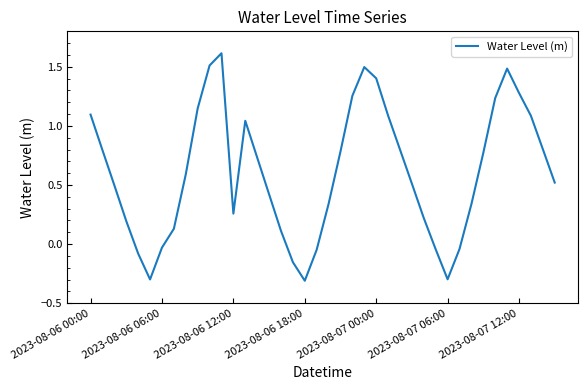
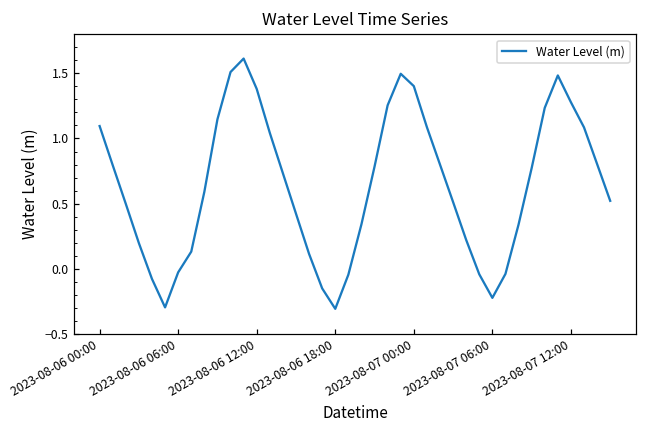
2023-08-06 12:00: 0.26 -> 1.38
2023-08-07 06:00: -0.30 -> -0.23
